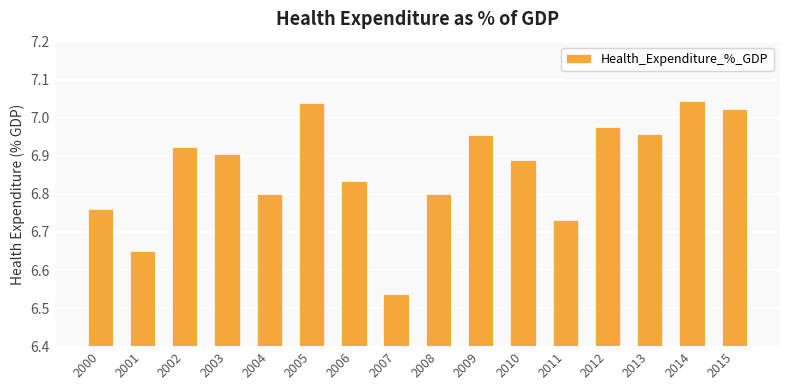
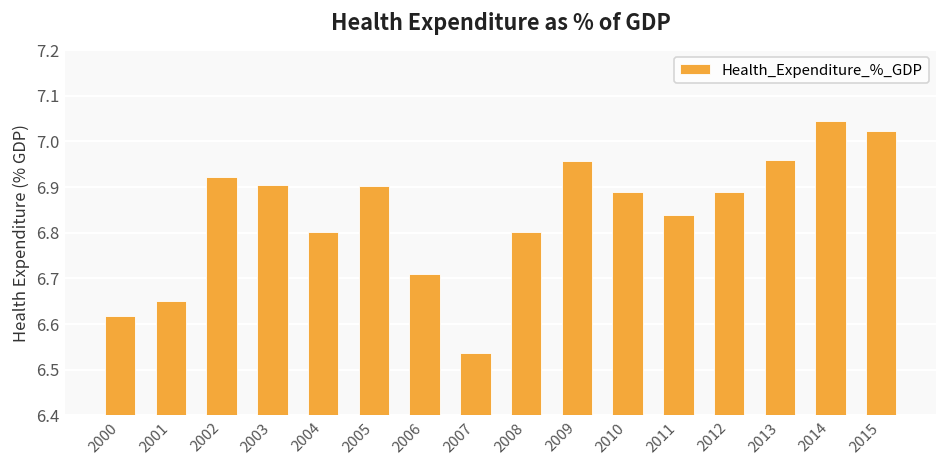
2000: 6.76 -> 6.62
2005: 7.04 -> 6.90
2006: 6.83 -> 6.71
2011: 6.73 -> 6.84
2012: 6.98 -> 6.89
